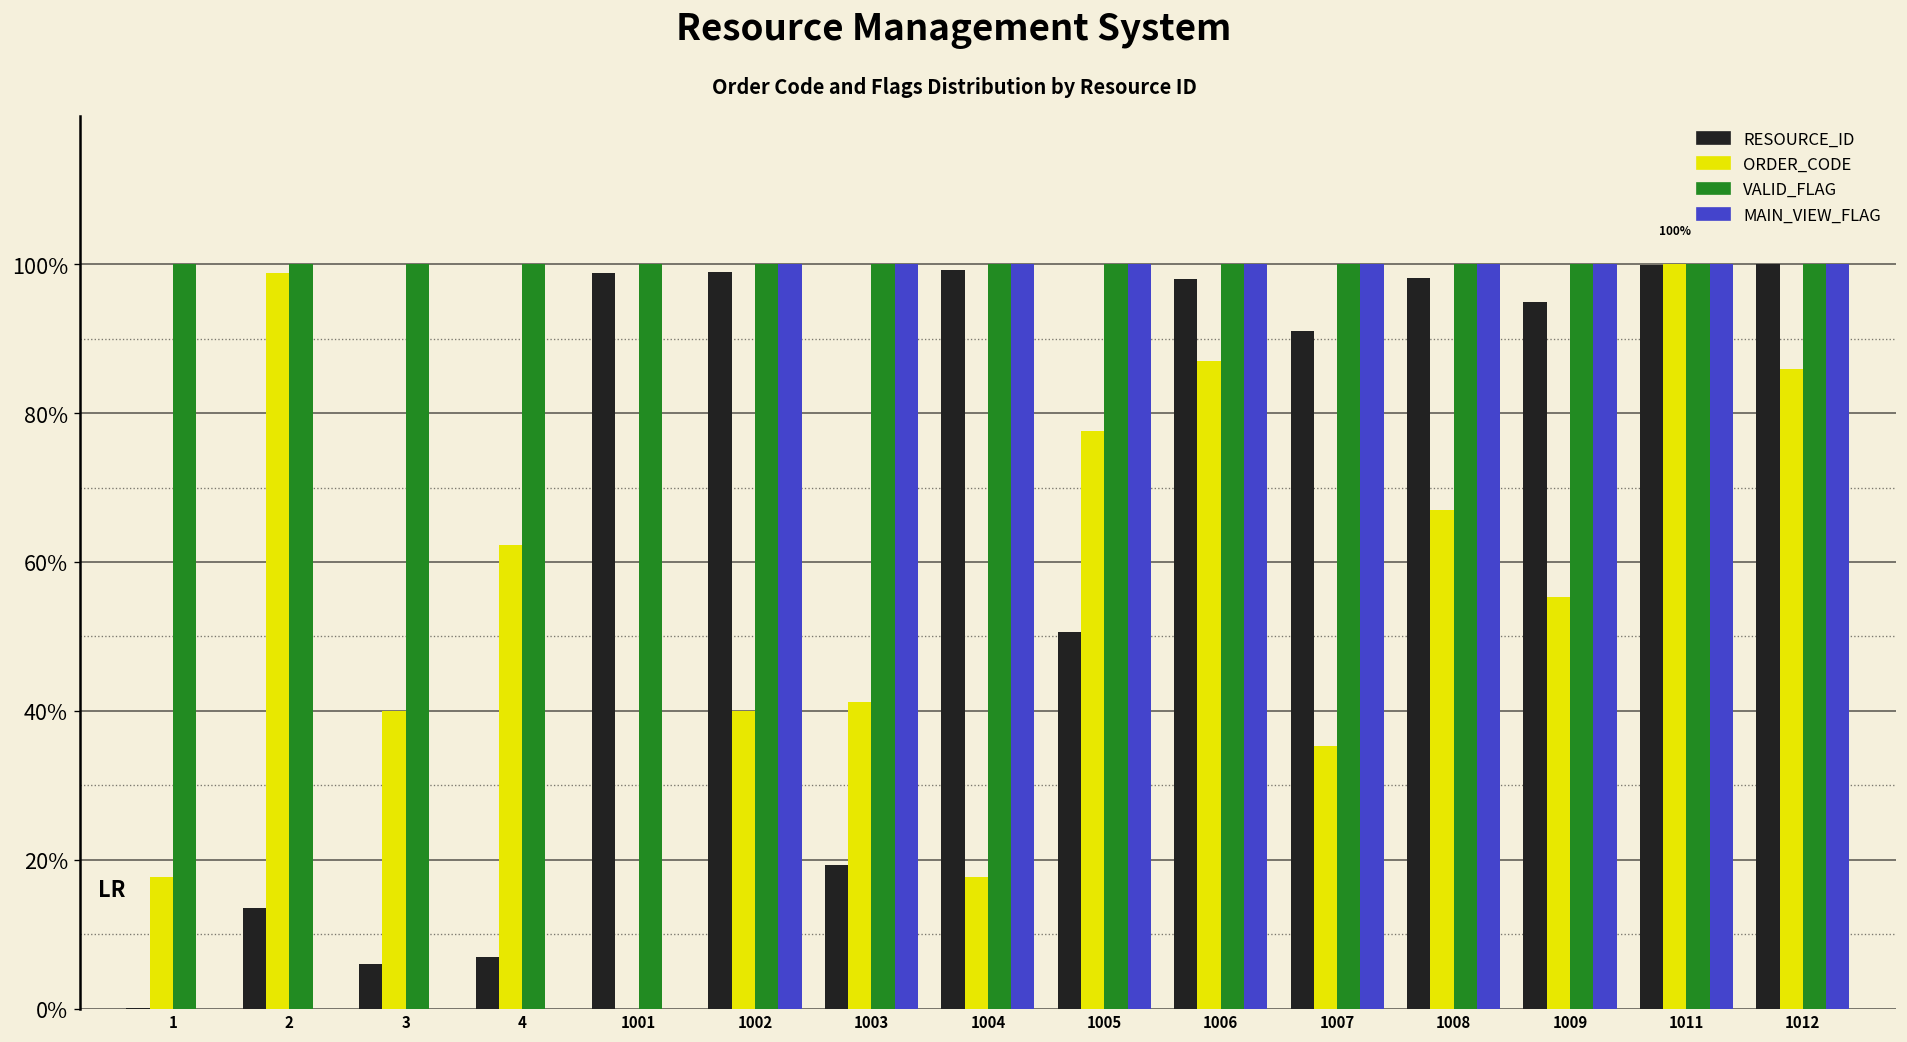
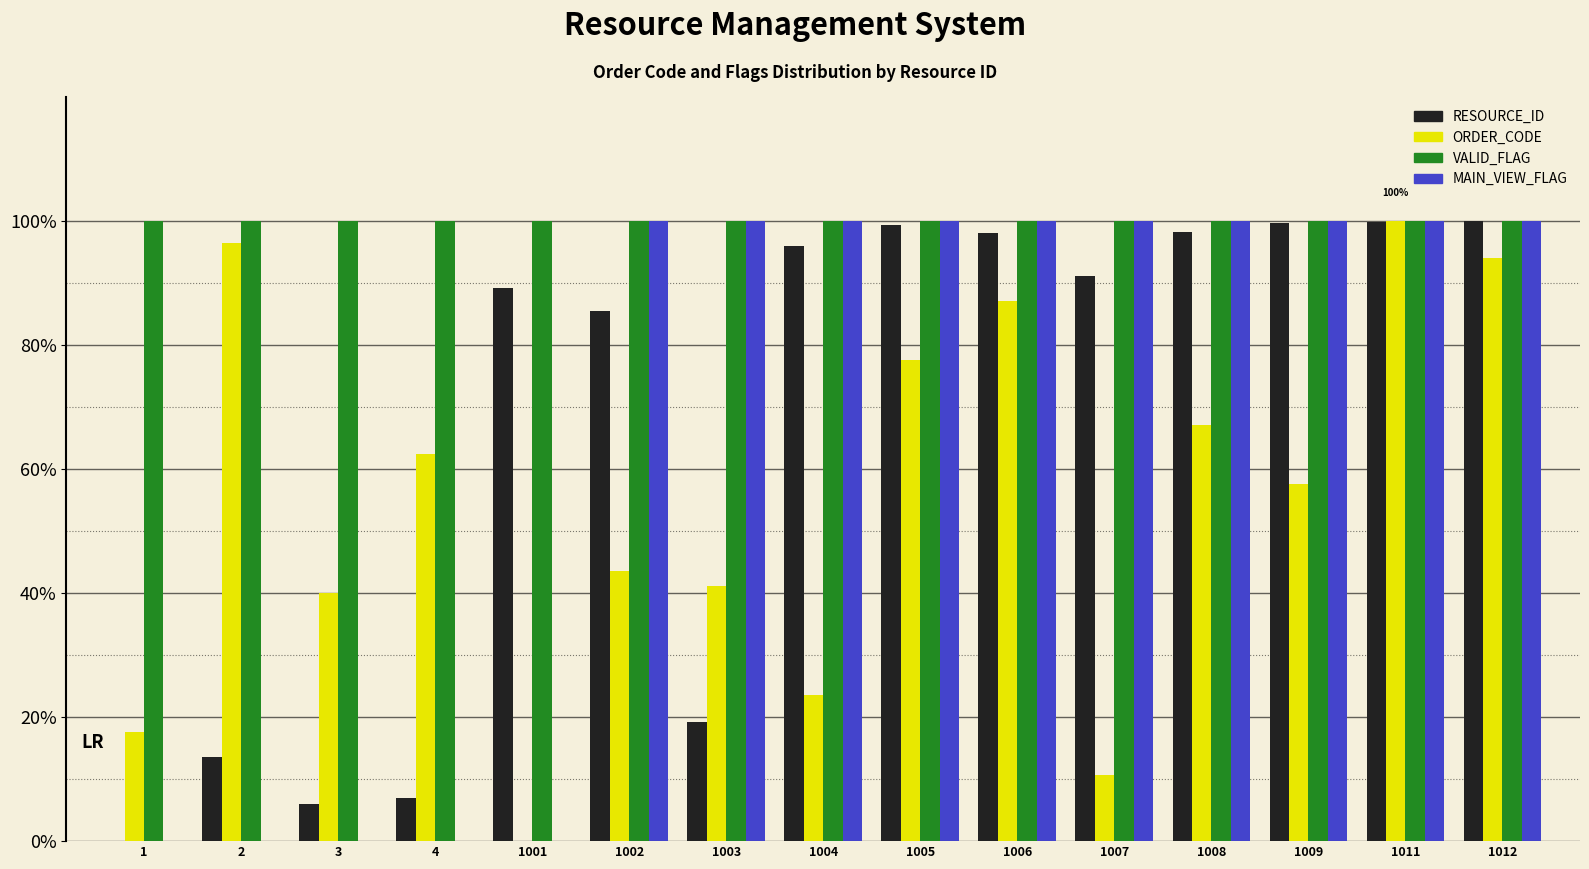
ORDER_CODE, 2: 99% -> 96%
RESOURCE_ID, 1001: 99% -> 89%
RESOURCE_ID, 1002: 99% -> 85%
ORDER_CODE, 1002: 40% -> 44%
RESOURCE_ID, 1004: 99% -> 96%
ORDER_CODE, 1004: 18% -> 24%
RESOURCE_ID, 1005: 51% -> 99%
ORDER_CODE, 1007: 35% -> 11%
RESOURCE_ID, 1009: 95% -> 100%
ORDER_CODE, 1009: 55% -> 58%
ORDER_CODE, 1012: 86% -> 94%
